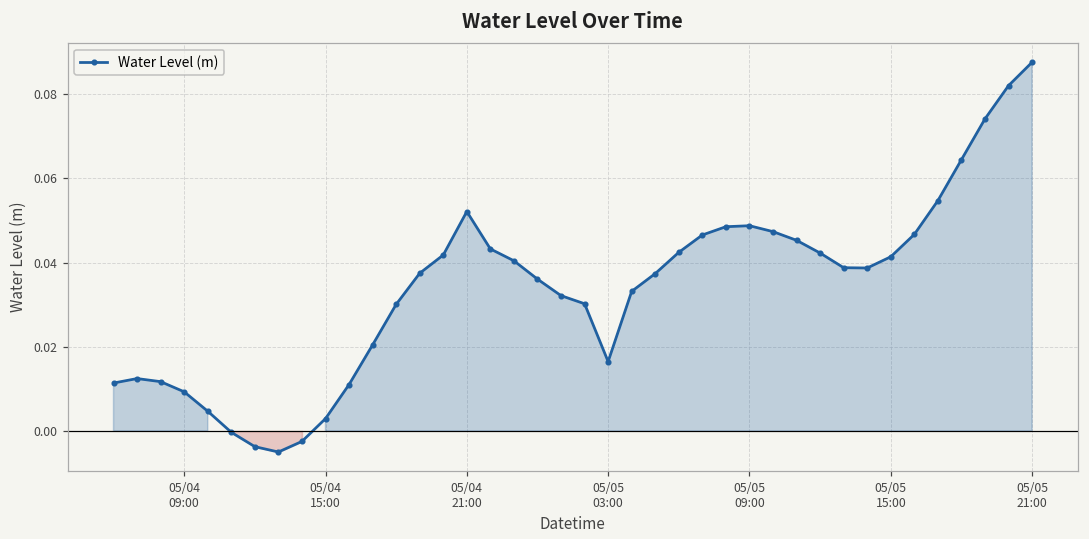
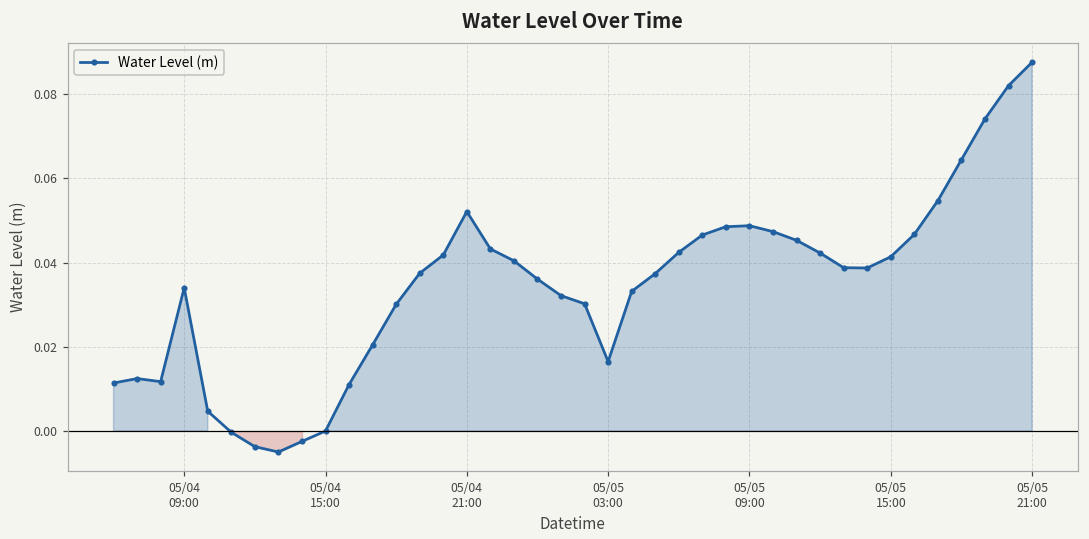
Water Level (m), 05/04 09:00: 0.009 -> 0.034
Water Level (m), 05/04 15:00: 0.003 -> 0.000
